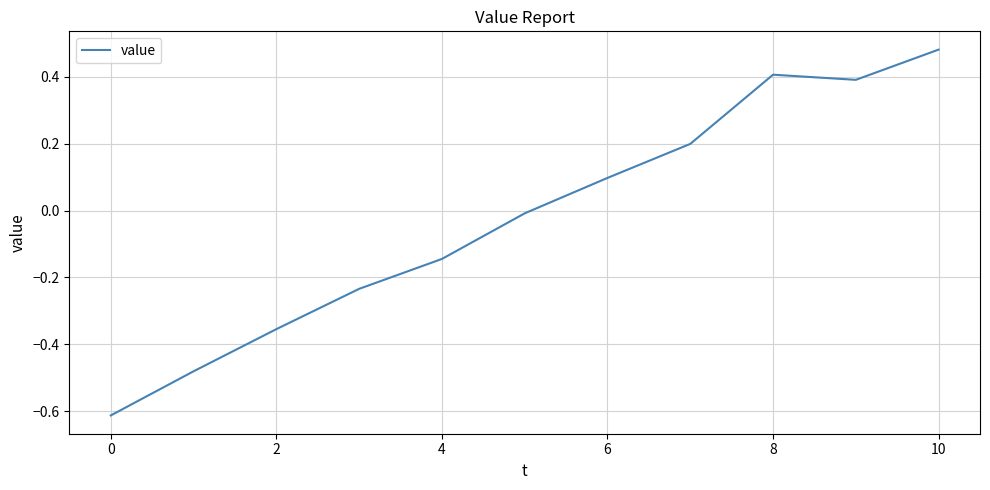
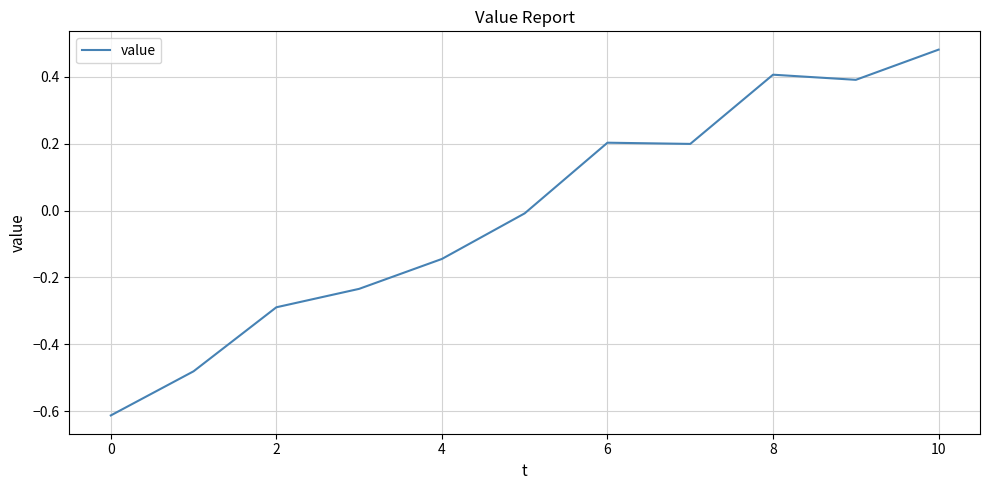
2: -0.35 -> -0.29
6: 0.10 -> 0.20
